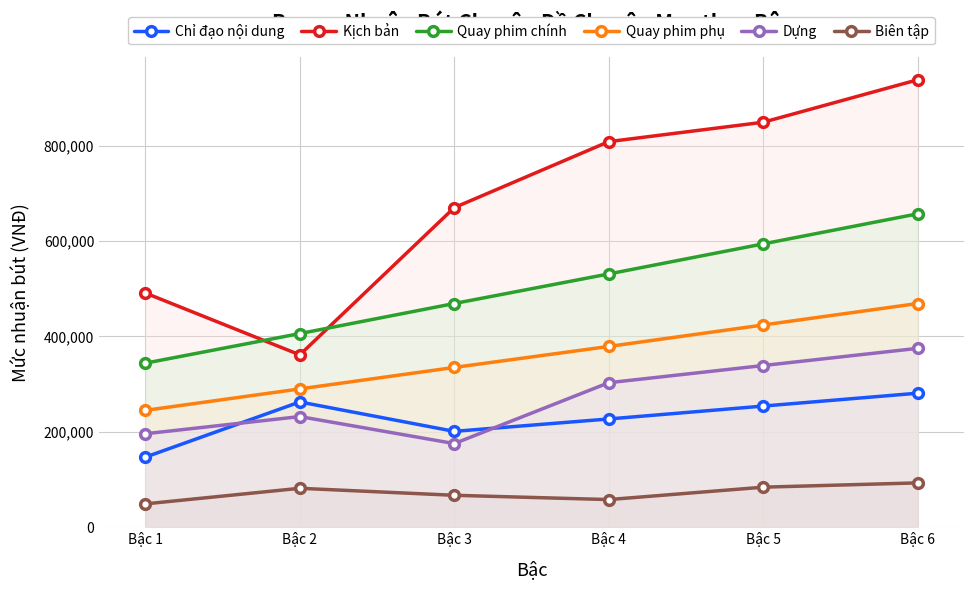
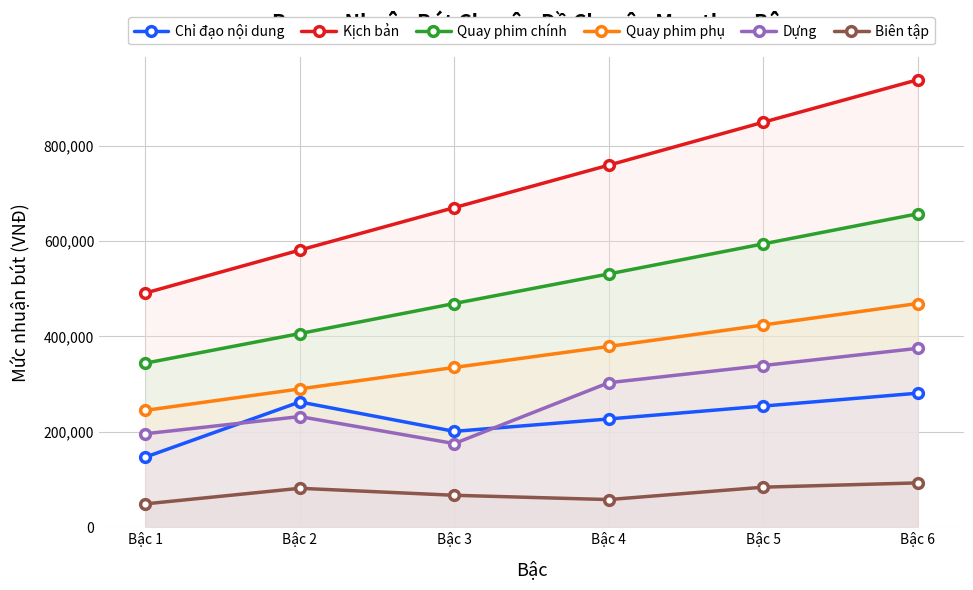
Kịch bản, Bậc 2: 360,000 -> 580,000
Kịch bản, Bậc 4: 810,000 -> 760,000
